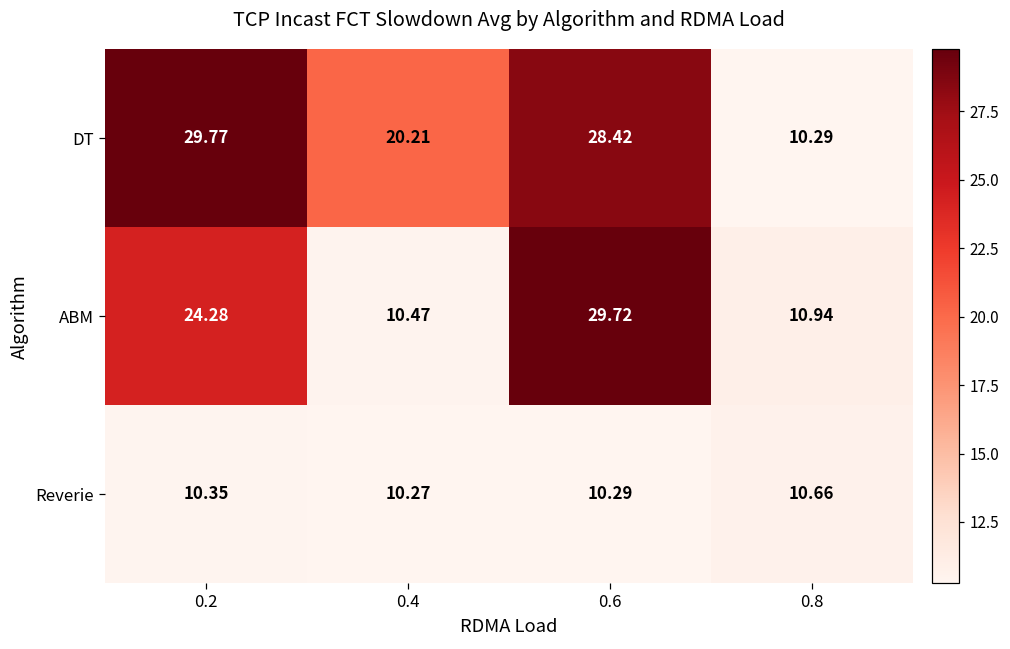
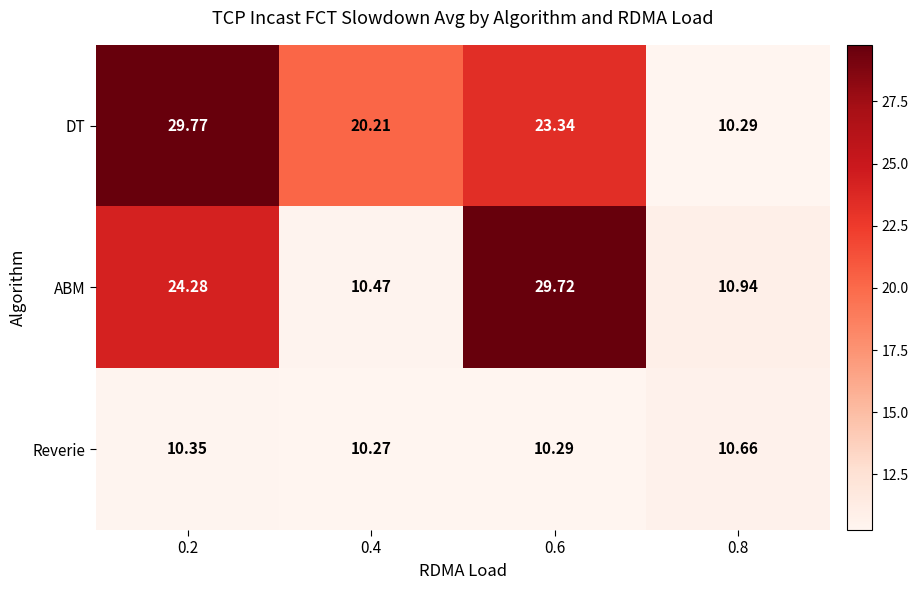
DT, 0.6: 28.42 -> 23.34
